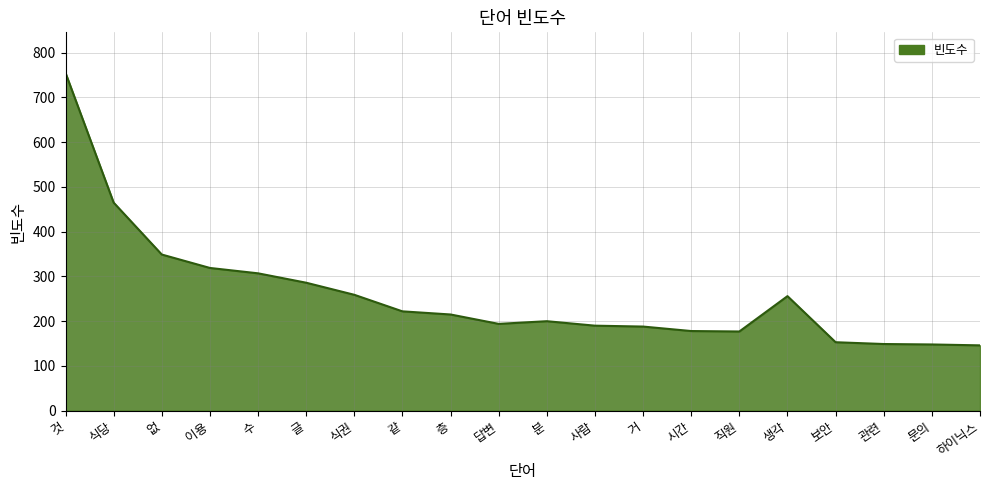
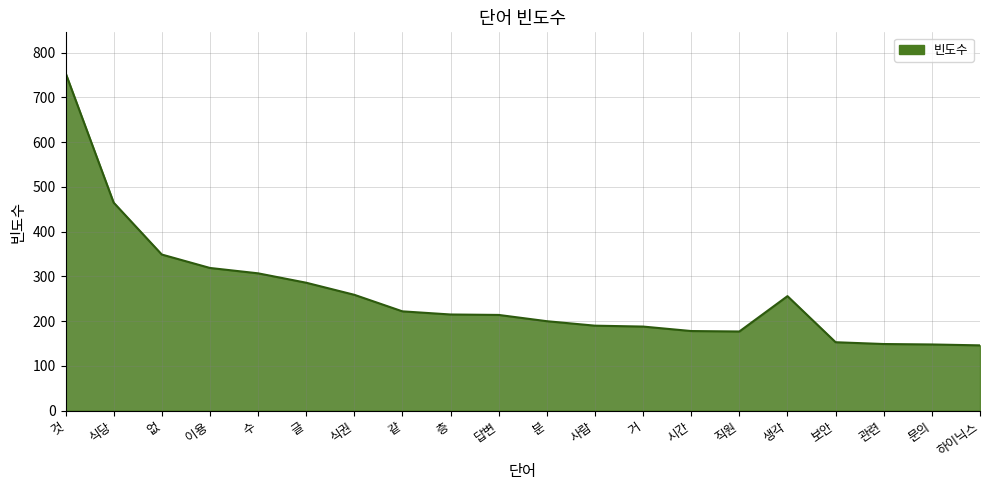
답변: 190 -> 210
